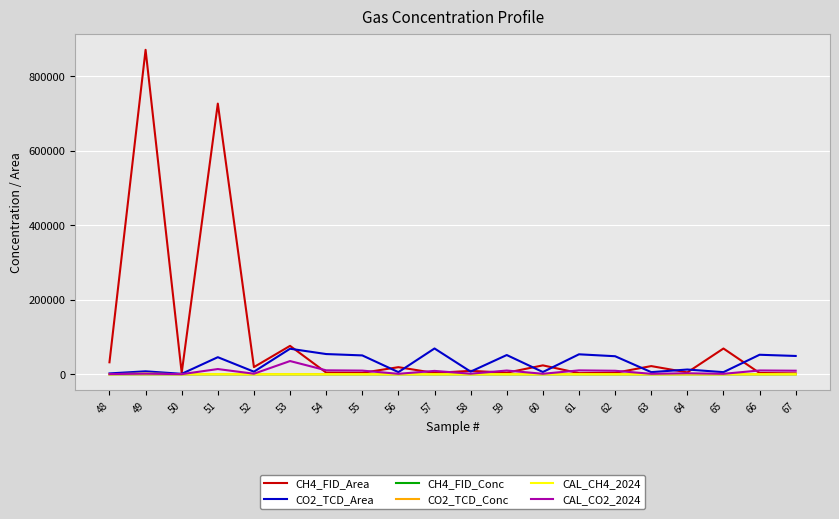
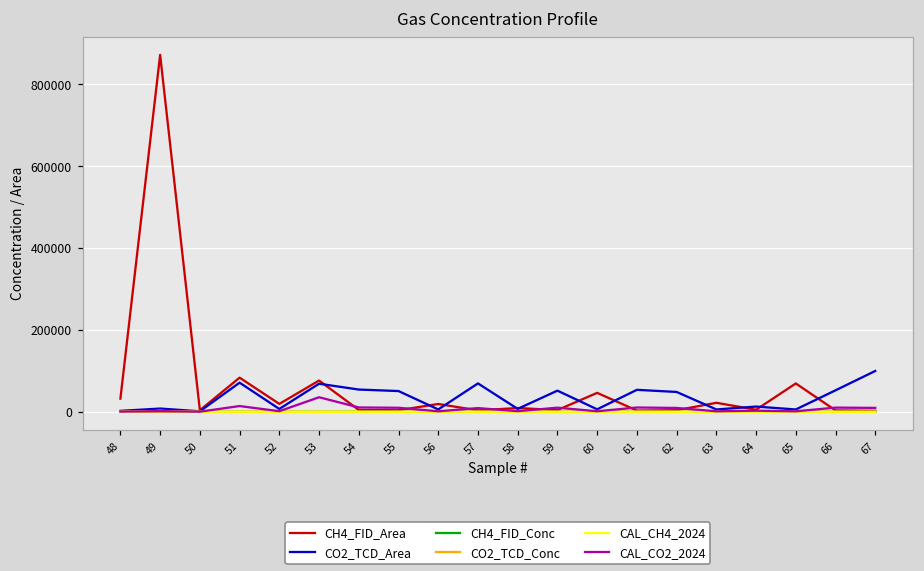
CH4_FID_Area, 51: 730000 -> 80000
CO2_TCD_Area, 51: 50000 -> 70000
CH4_FID_Area, 60: 20000 -> 50000
CO2_TCD_Area, 67: 50000 -> 100000
